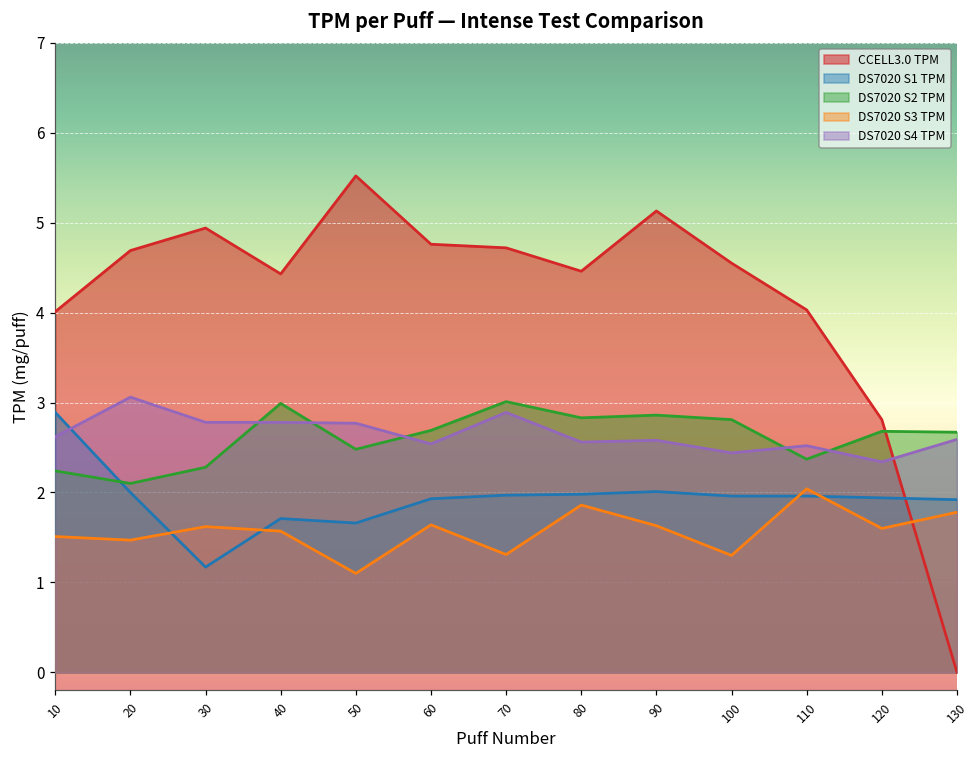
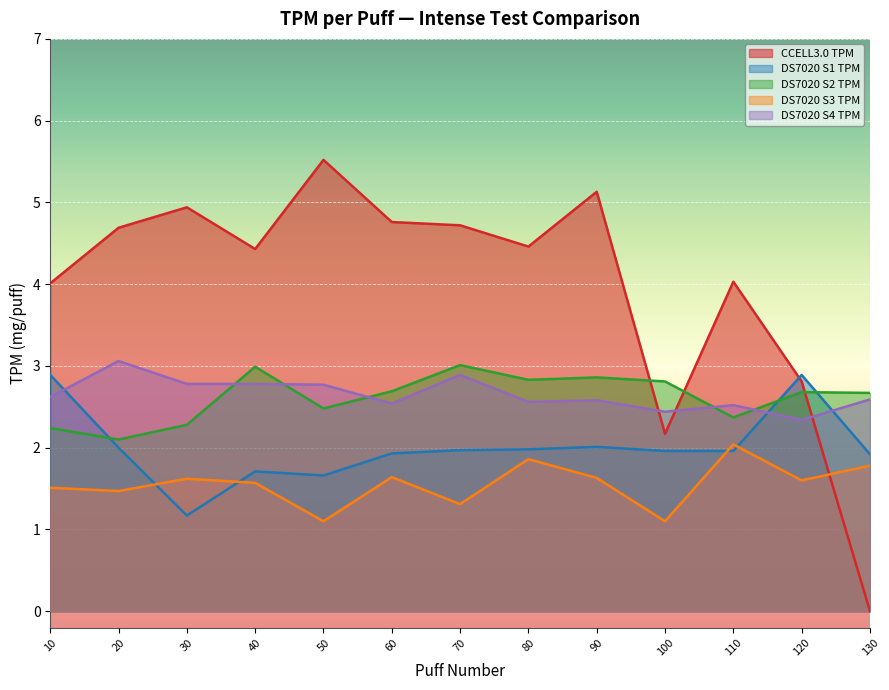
CCELL3.0 TPM, 100: 4.6 -> 2.2
DS7020 S3 TPM, 100: 1.3 -> 1.1
DS7020 S1 TPM, 120: 1.9 -> 2.9
